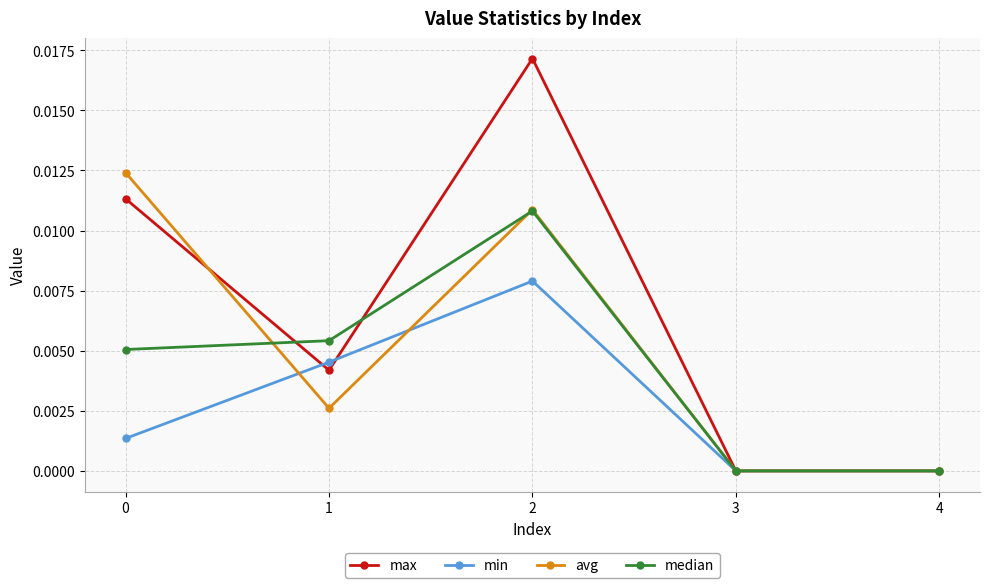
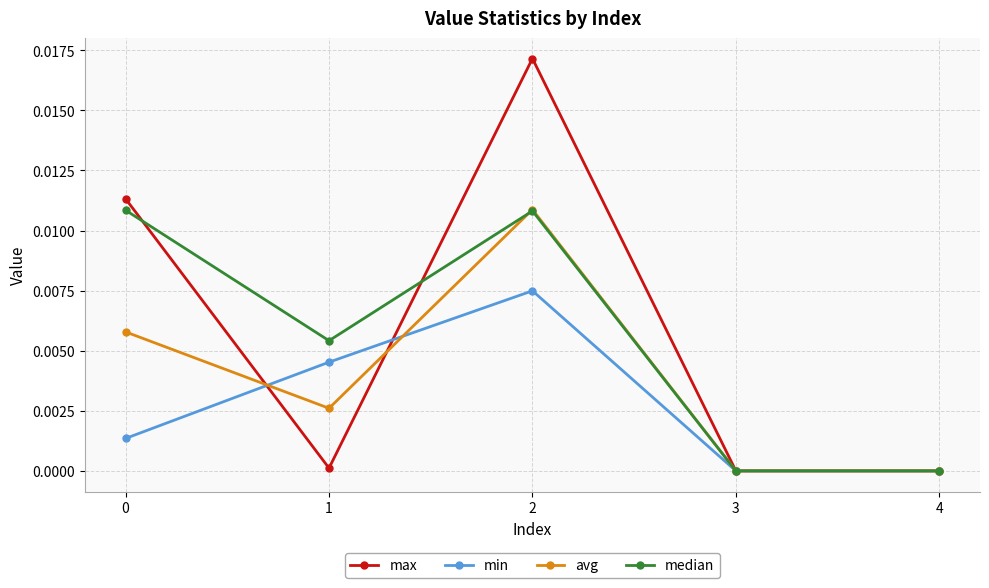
avg, 0: 0.0124 -> 0.0058
median, 0: 0.0051 -> 0.0108
max, 1: 0.0042 -> 0.0001
min, 2: 0.0079 -> 0.0075
